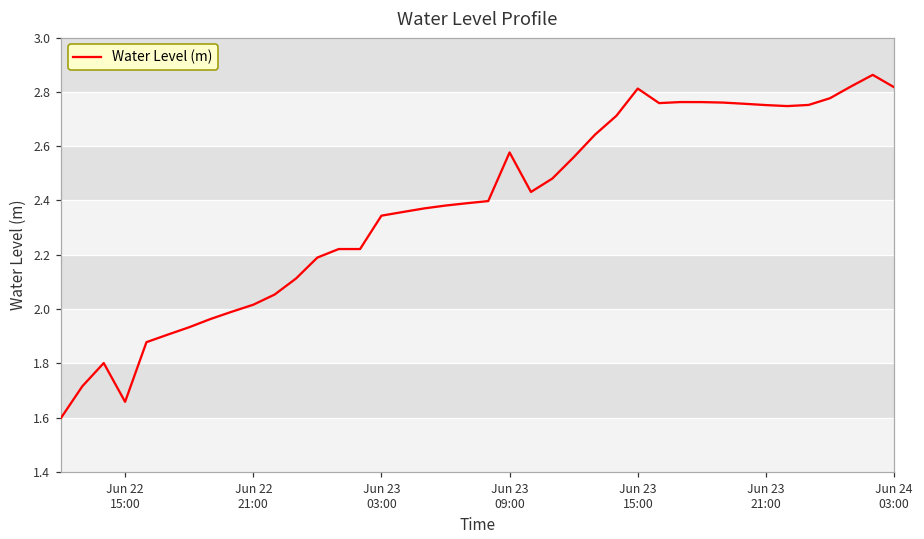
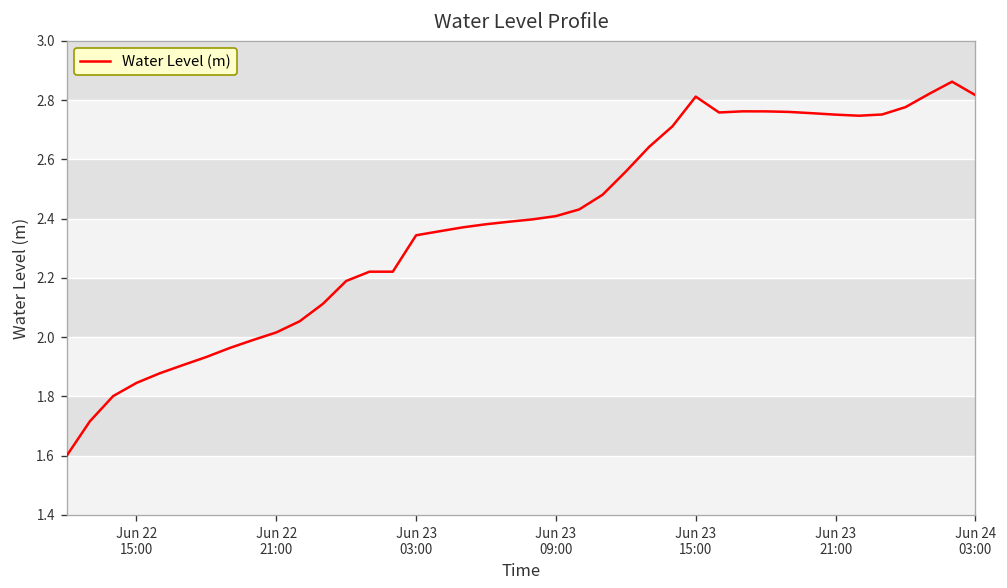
Jun 22 15:00: 1.66 -> 1.85
Jun 23 09:00: 2.58 -> 2.41
